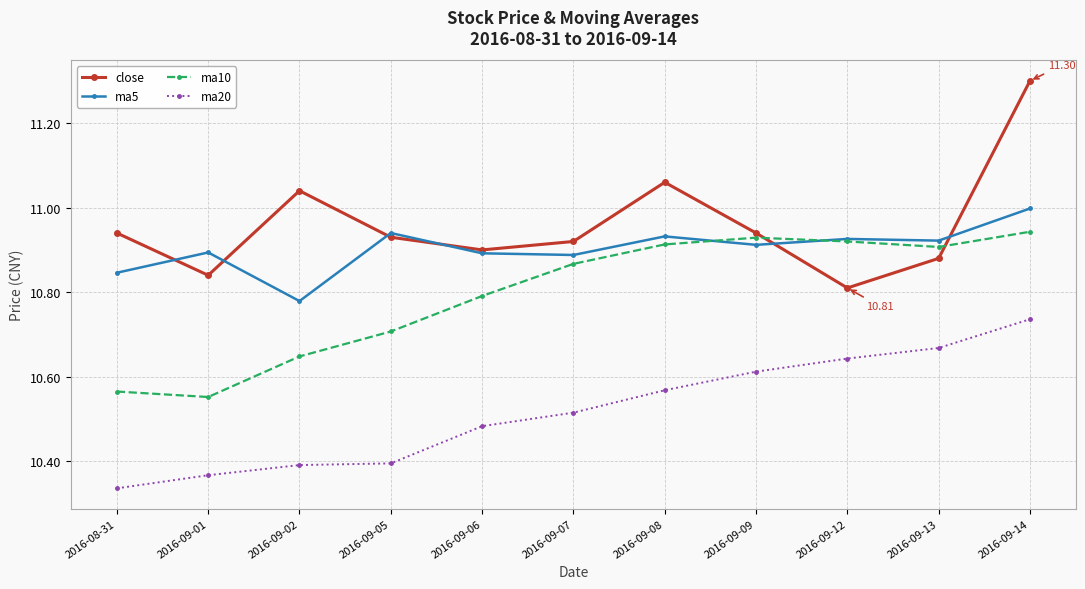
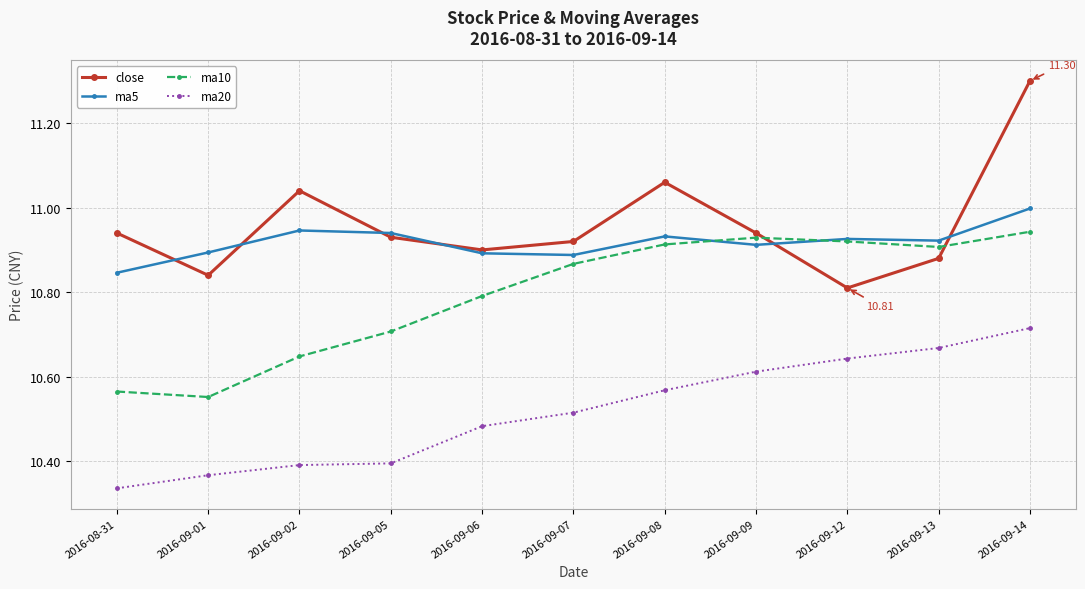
ma5, 2016-09-02: 10.78 -> 10.95
ma20, 2016-09-14: 10.74 -> 10.72
